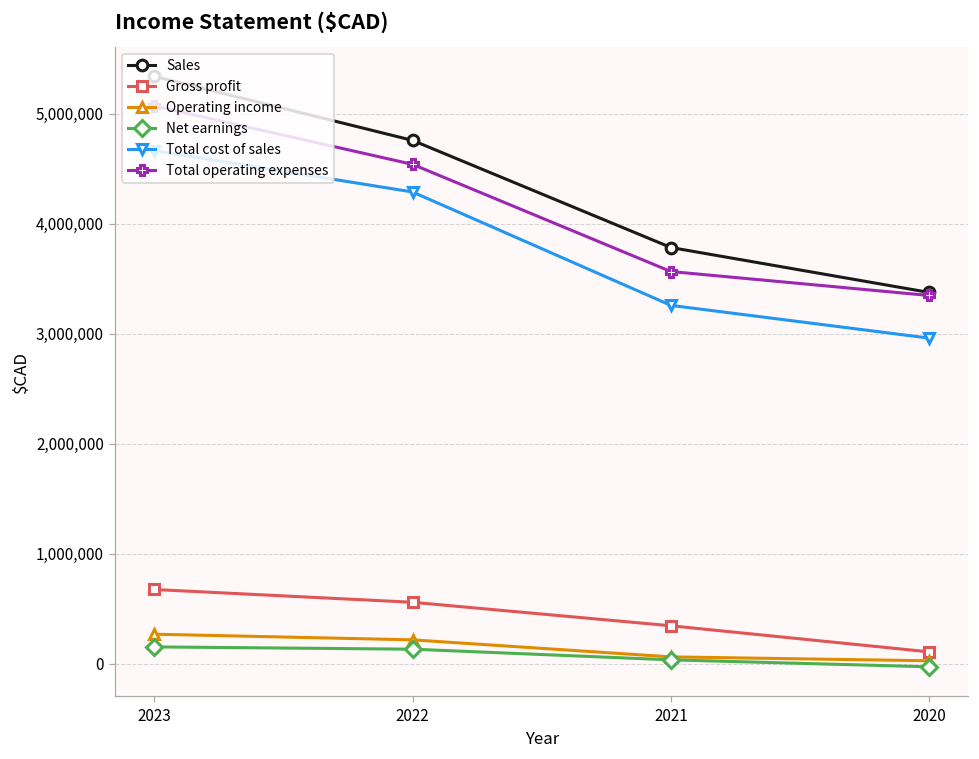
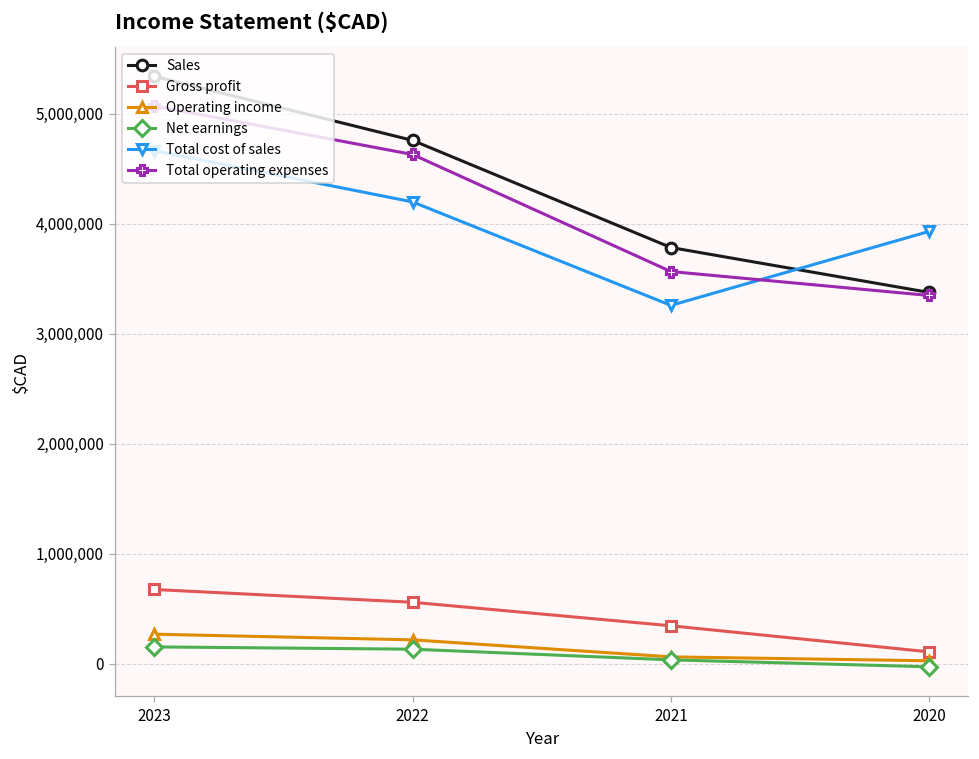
Total cost of sales, 2022: 4,290,000 -> 4,200,000
Total operating expenses, 2022: 4,540,000 -> 4,630,000
Total cost of sales, 2020: 2,960,000 -> 3,930,000
